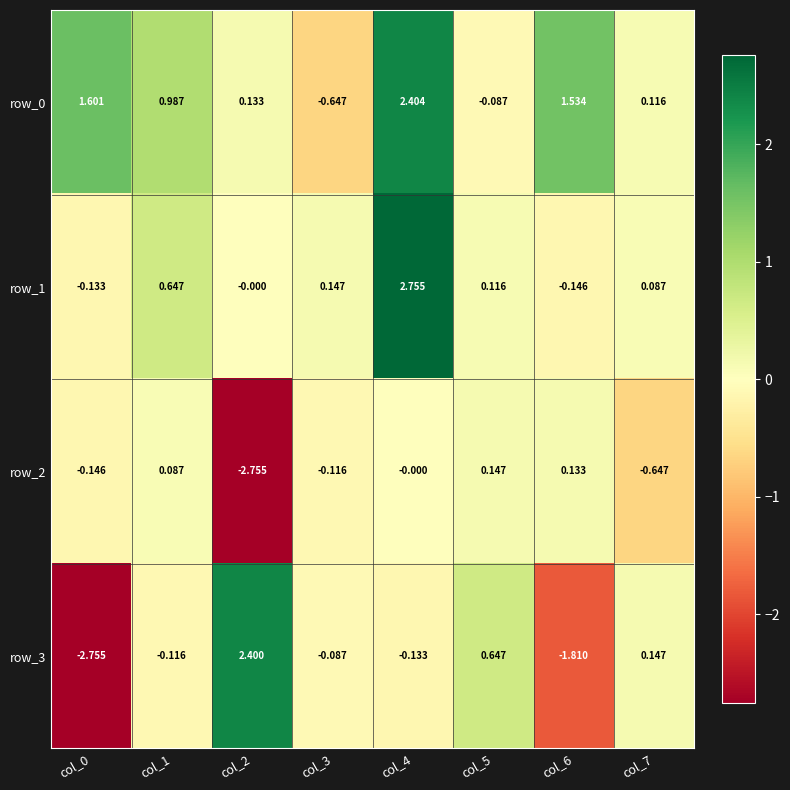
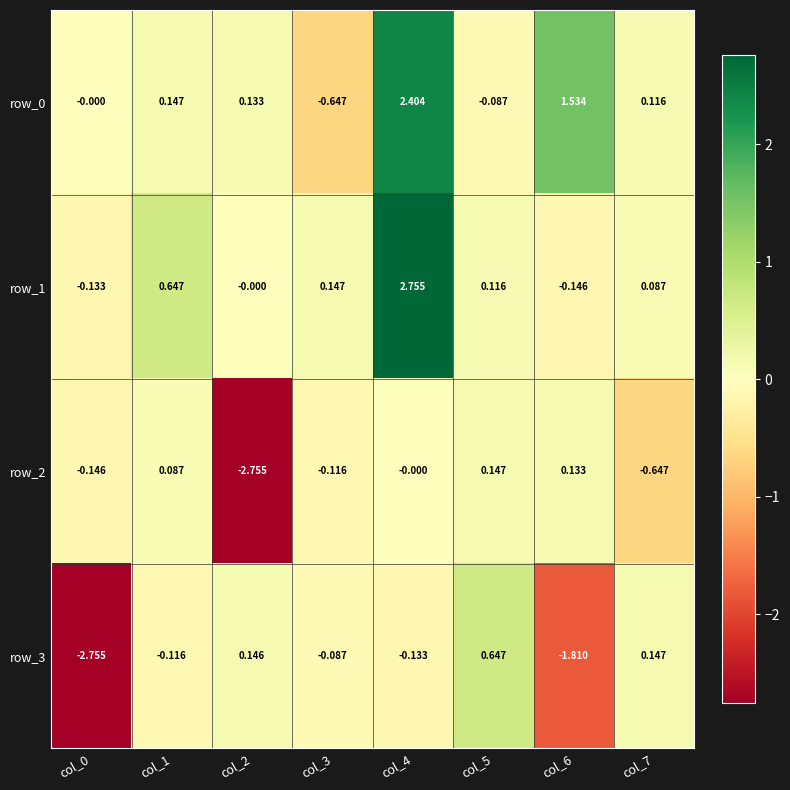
row_0, col_0: 1.601 -> -0.000
row_0, col_1: 0.987 -> 0.147
row_3, col_2: 2.400 -> 0.146
